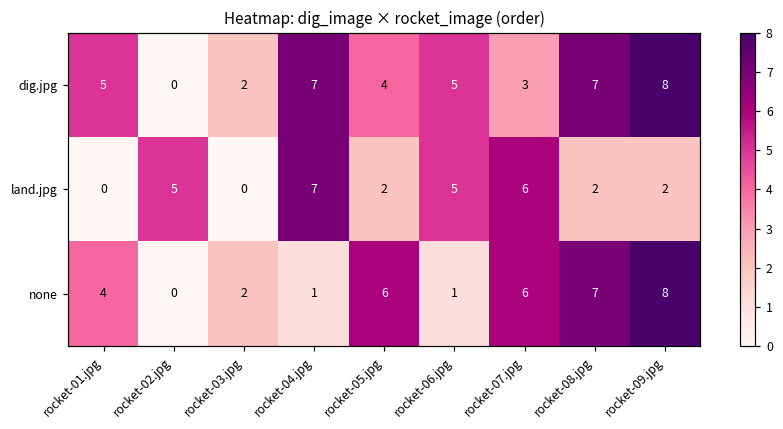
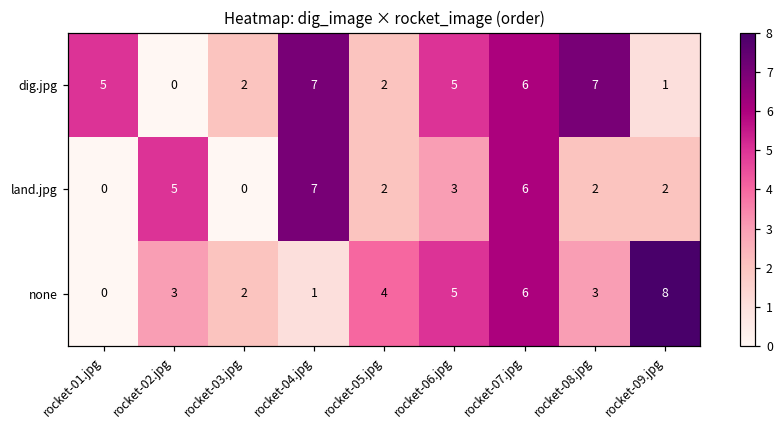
dig.jpg, rocket-05.jpg: 4 -> 2
dig.jpg, rocket-07.jpg: 3 -> 6
dig.jpg, rocket-09.jpg: 8 -> 1
land.jpg, rocket-06.jpg: 5 -> 3
none, rocket-01.jpg: 4 -> 0
none, rocket-02.jpg: 0 -> 3
none, rocket-05.jpg: 6 -> 4
none, rocket-06.jpg: 1 -> 5
none, rocket-08.jpg: 7 -> 3
